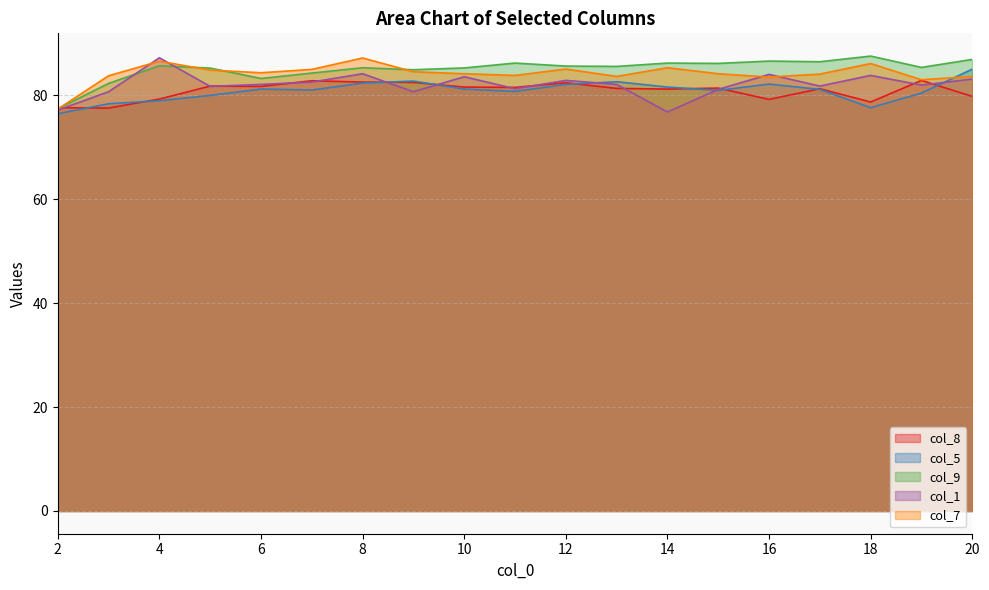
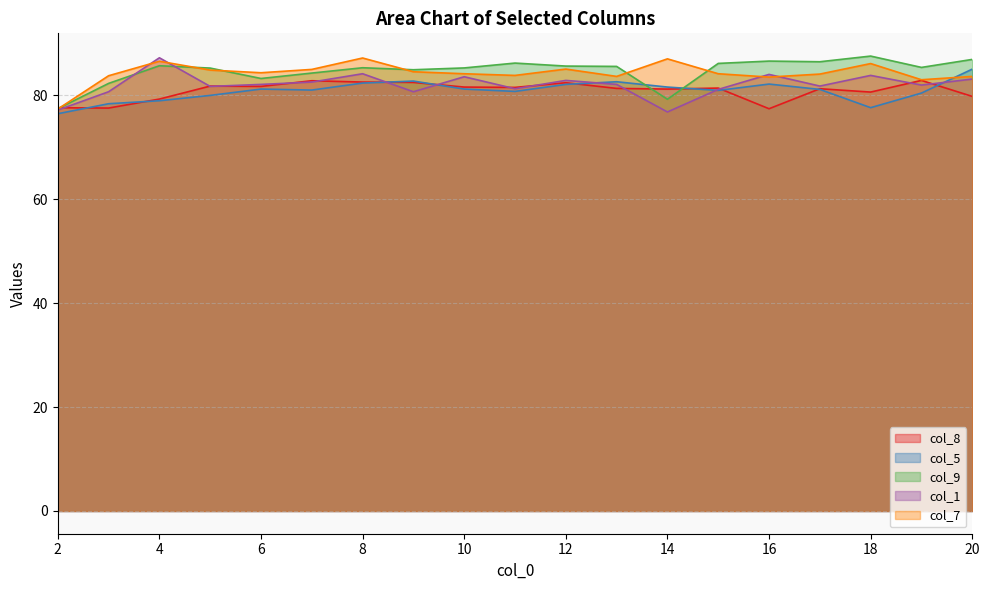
col_9, 14: 86 -> 79
col_7, 14: 85 -> 87
col_8, 16: 79 -> 77
col_8, 18: 79 -> 81
